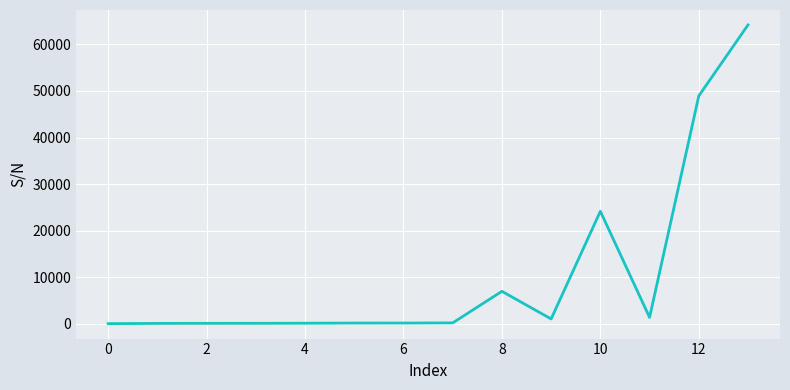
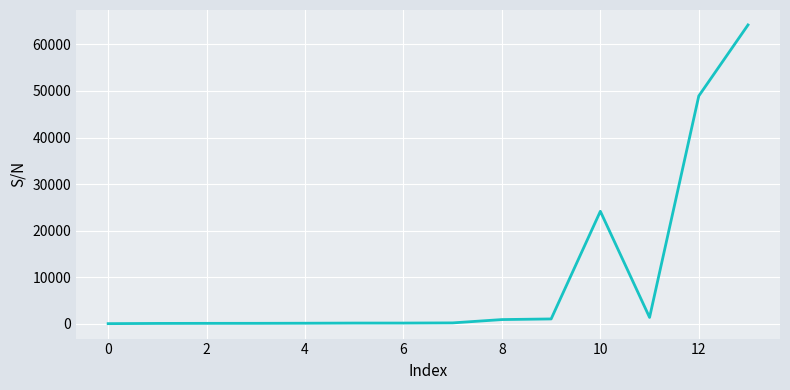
8: 7000 -> 1000
